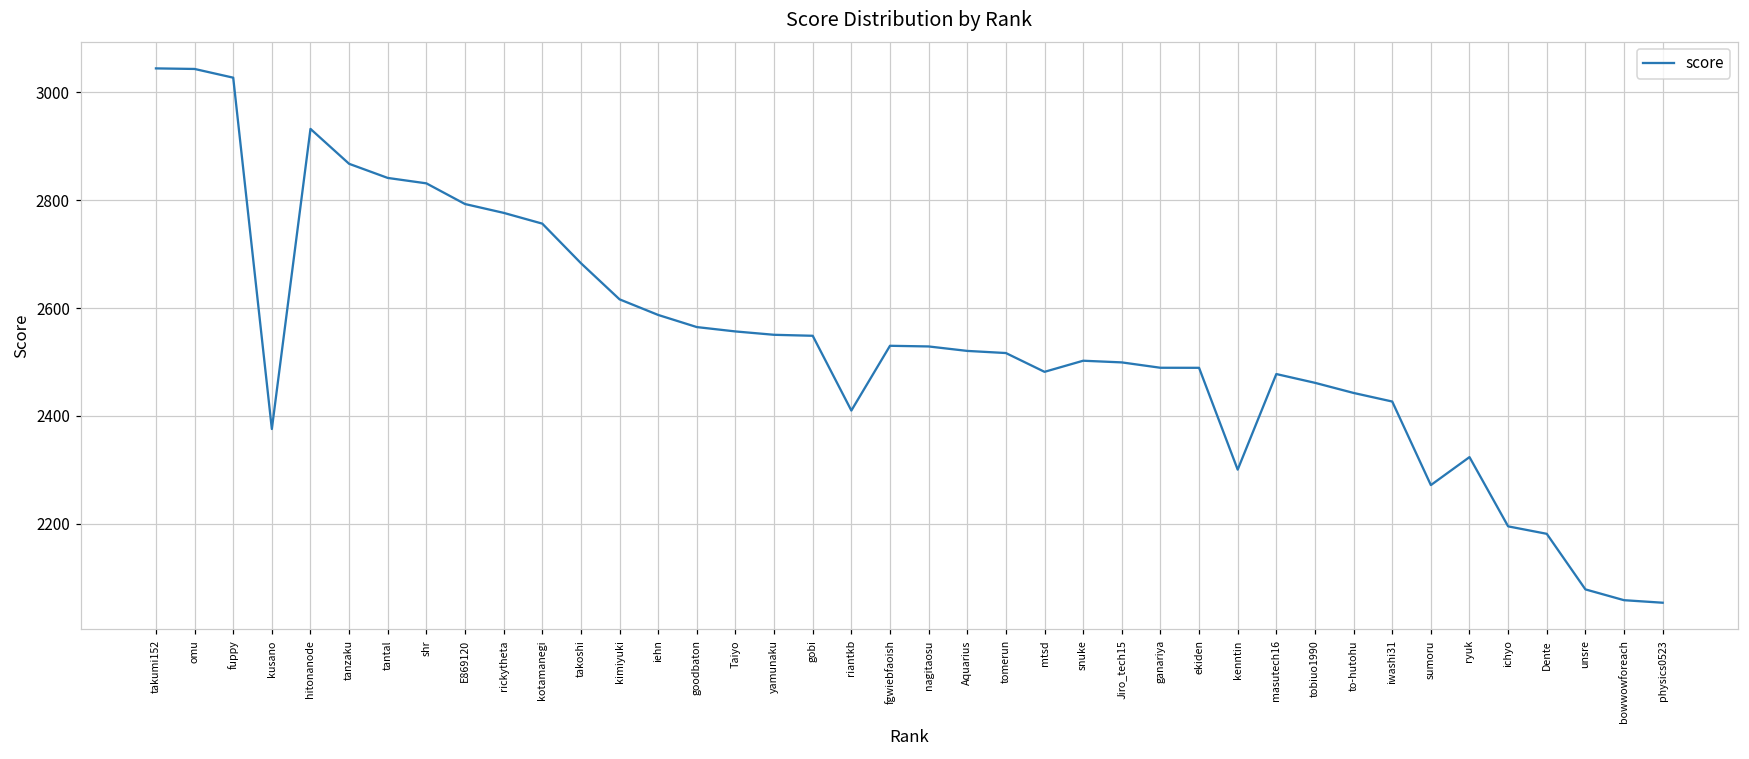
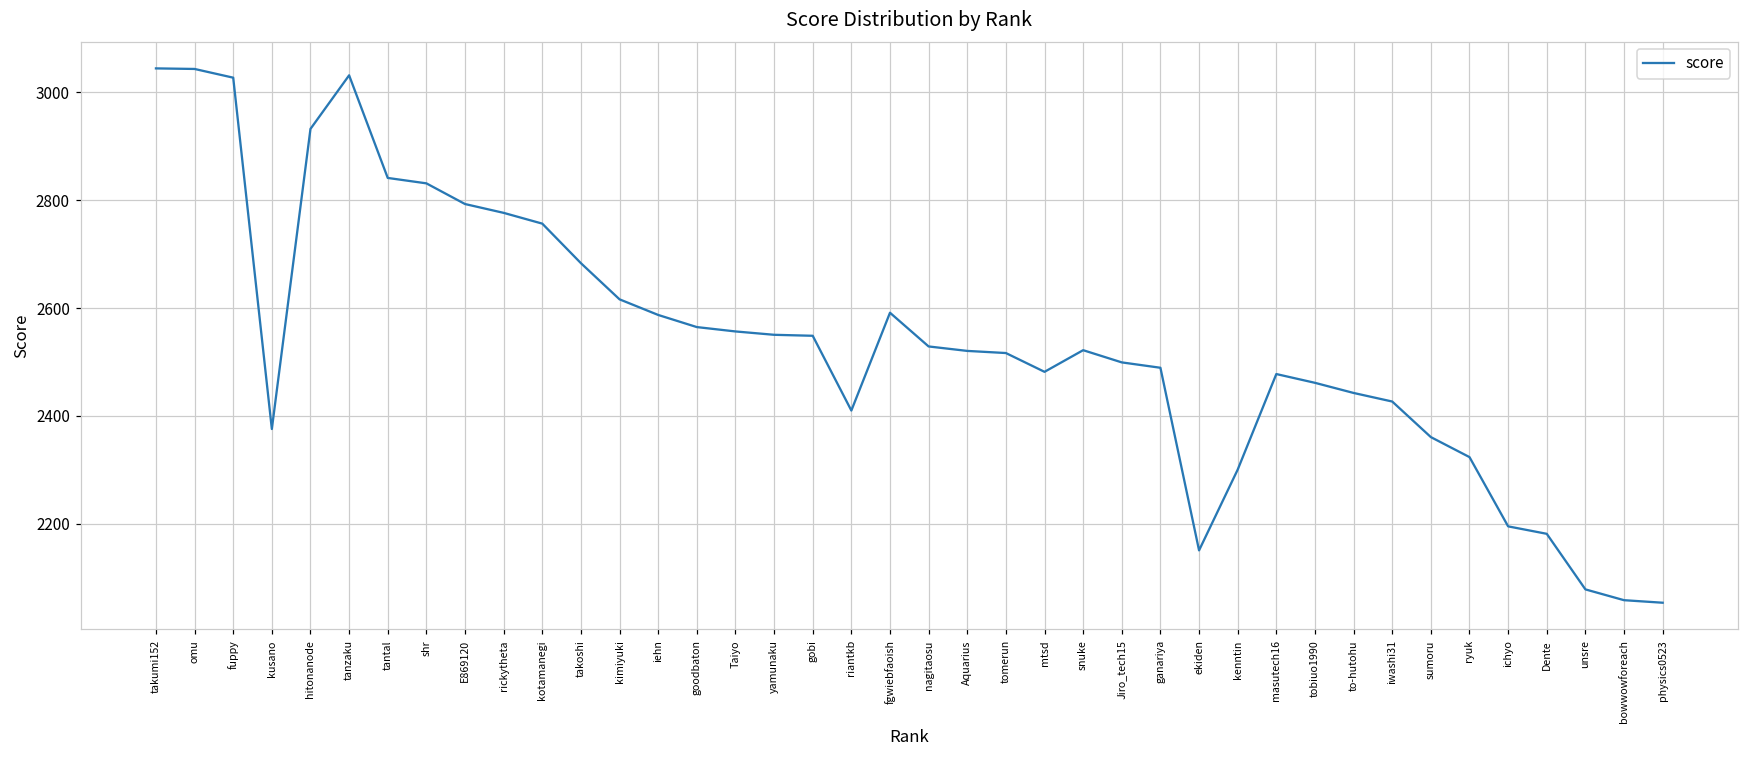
tanzaku: 2870 -> 3030
fgwiebfaoish: 2530 -> 2590
snuke: 2500 -> 2520
ekiden: 2490 -> 2150
sumoru: 2270 -> 2360
